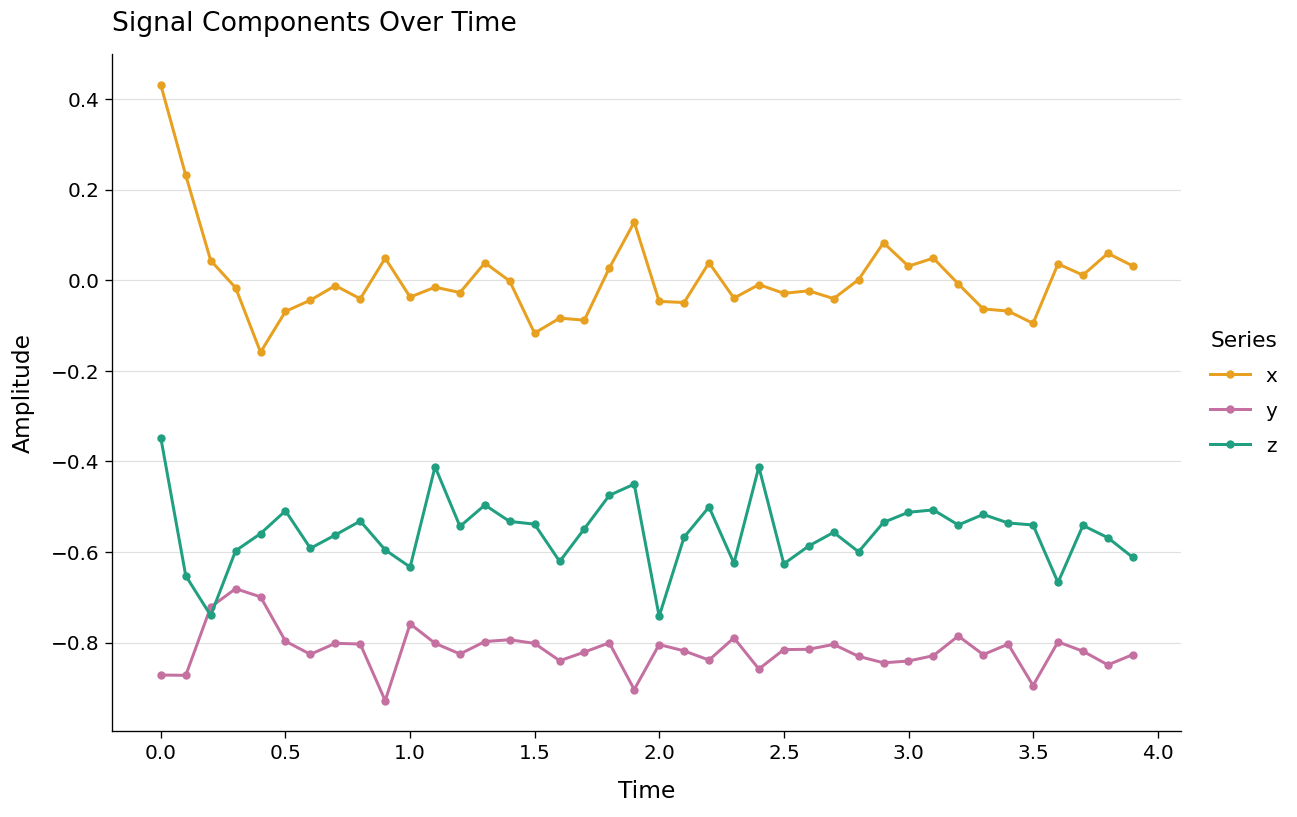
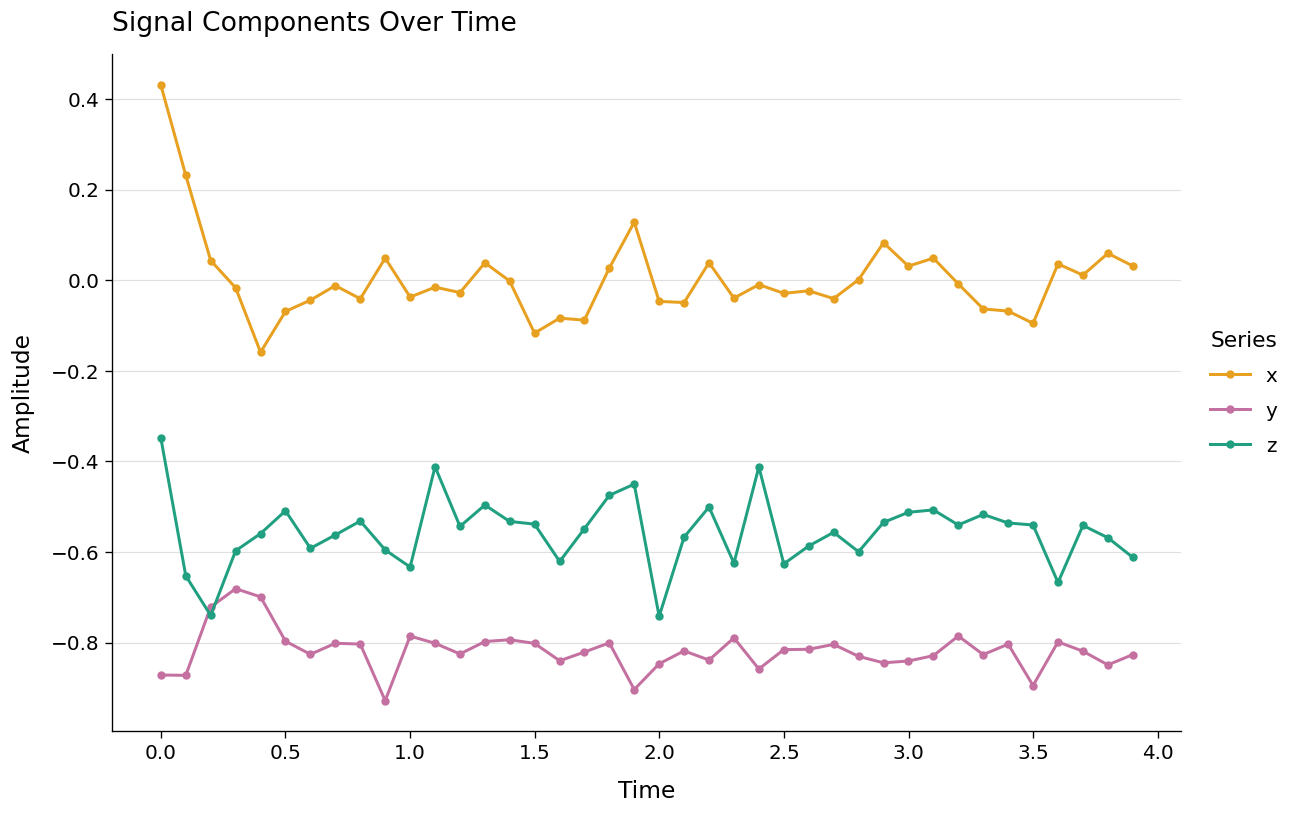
y, 1.0: -0.76 -> -0.79
y, 2.0: -0.80 -> -0.85
